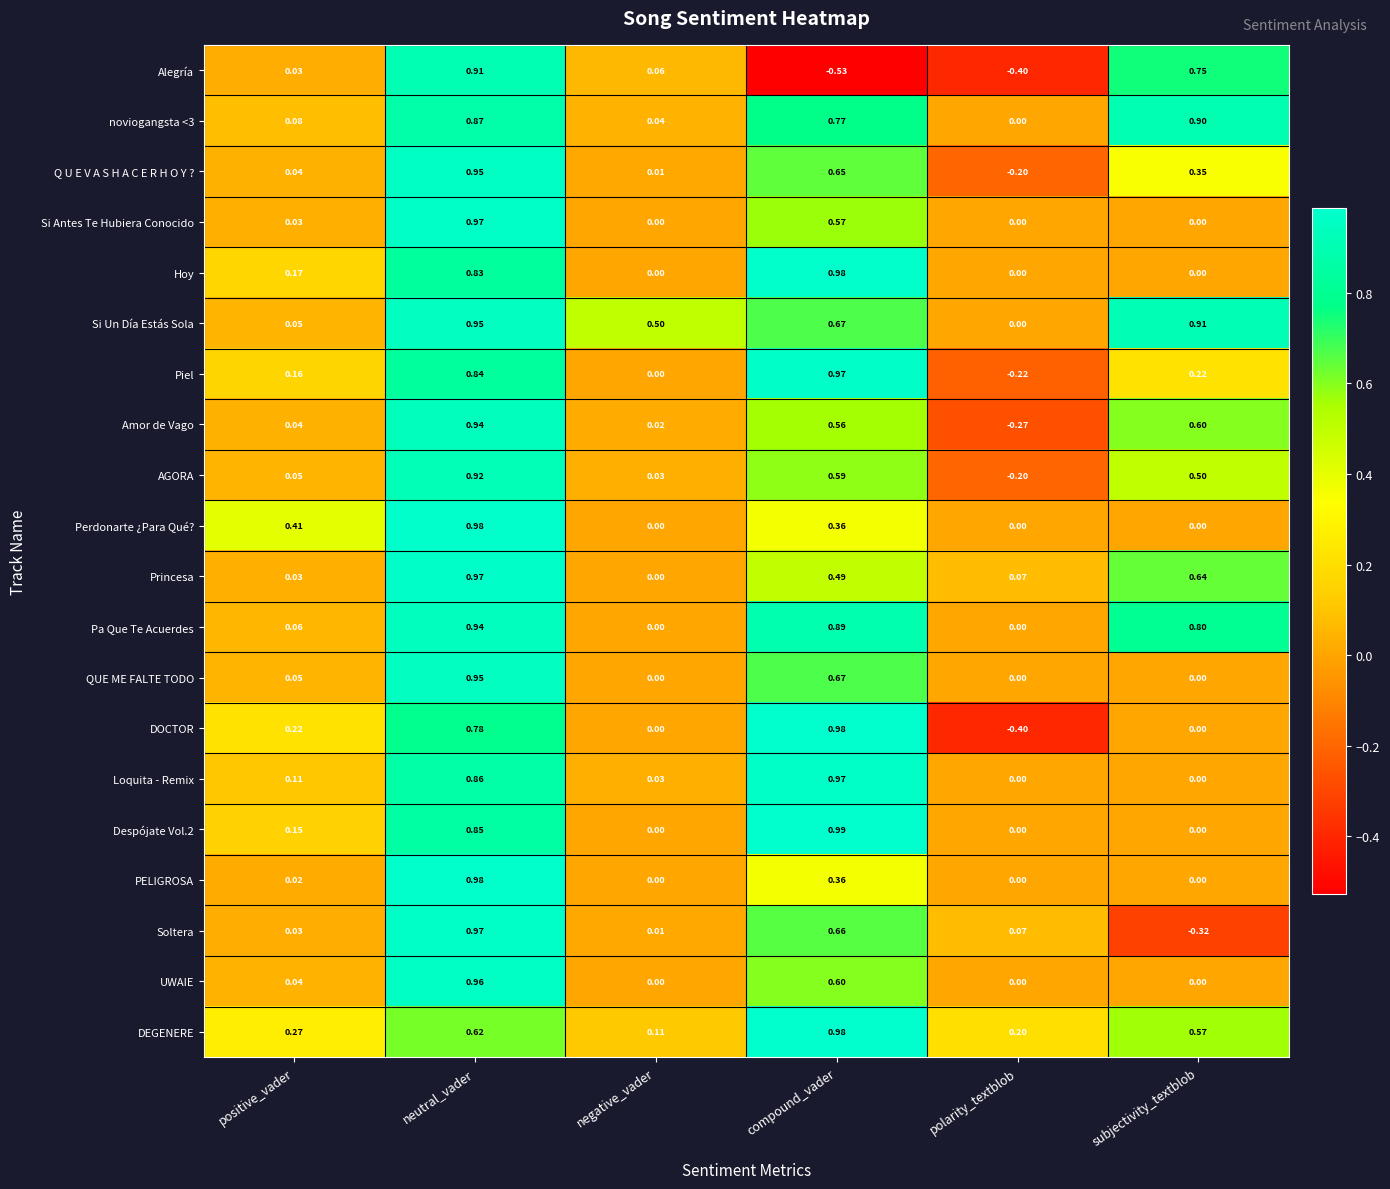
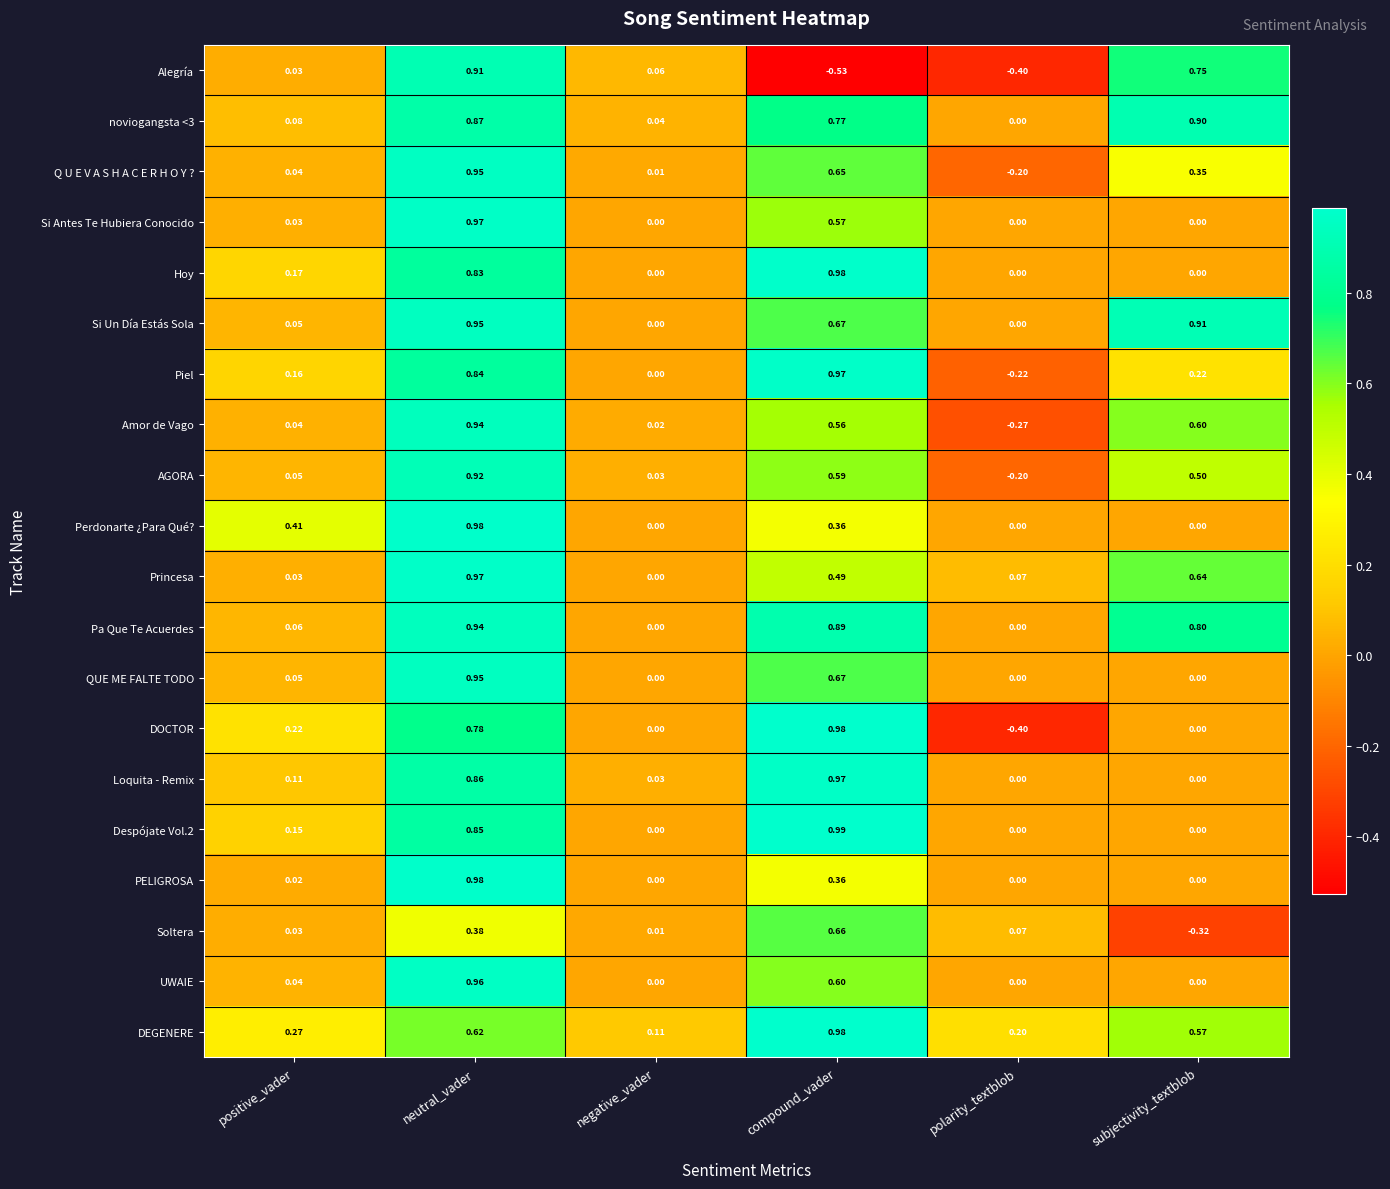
Si Un Día Estás Sola, negative_vader: 0.50 -> 0.00
Soltera, neutral_vader: 0.97 -> 0.38
